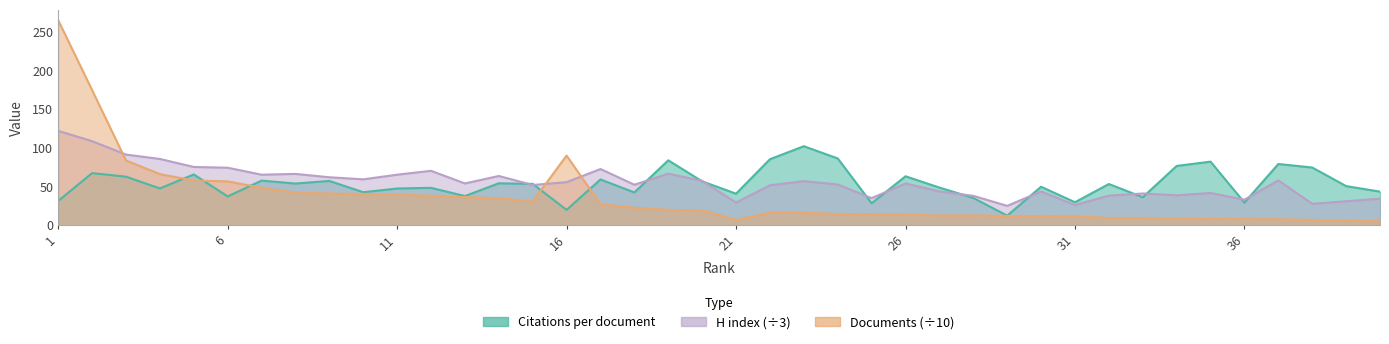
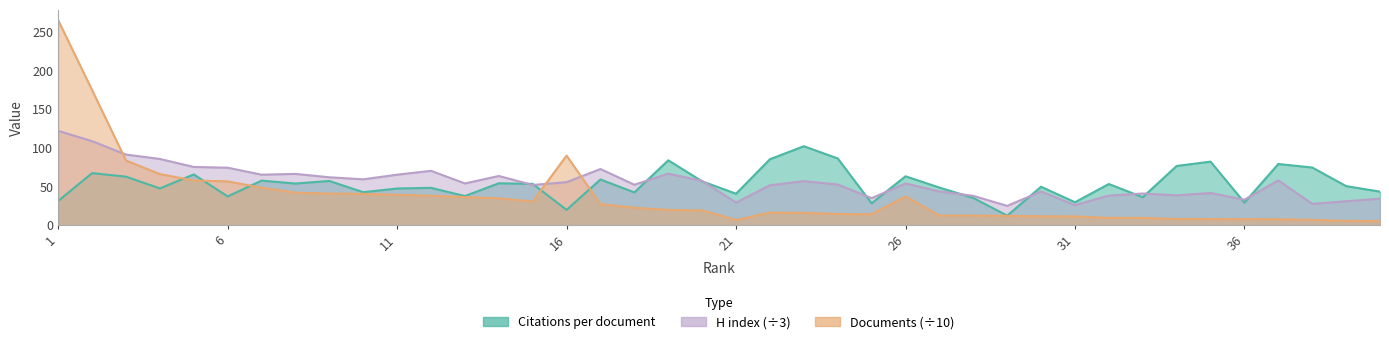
Documents (÷10), 26: 10 -> 40
